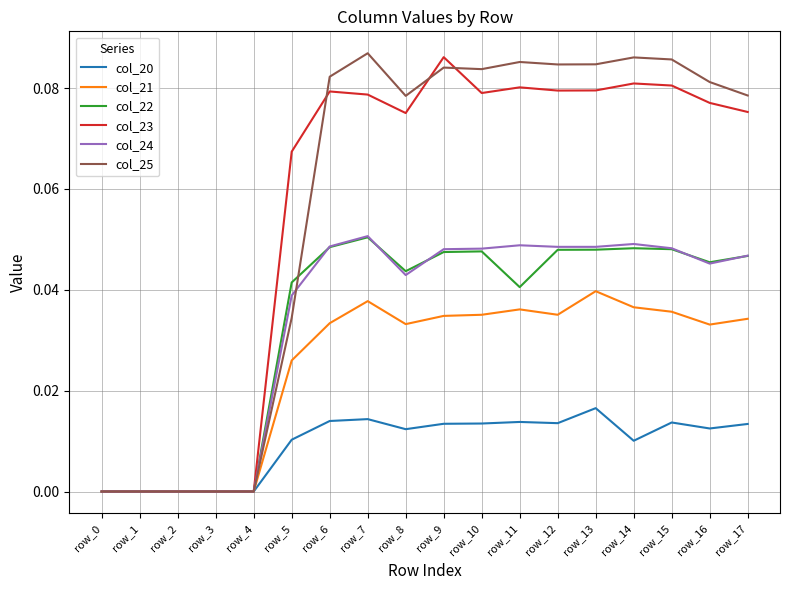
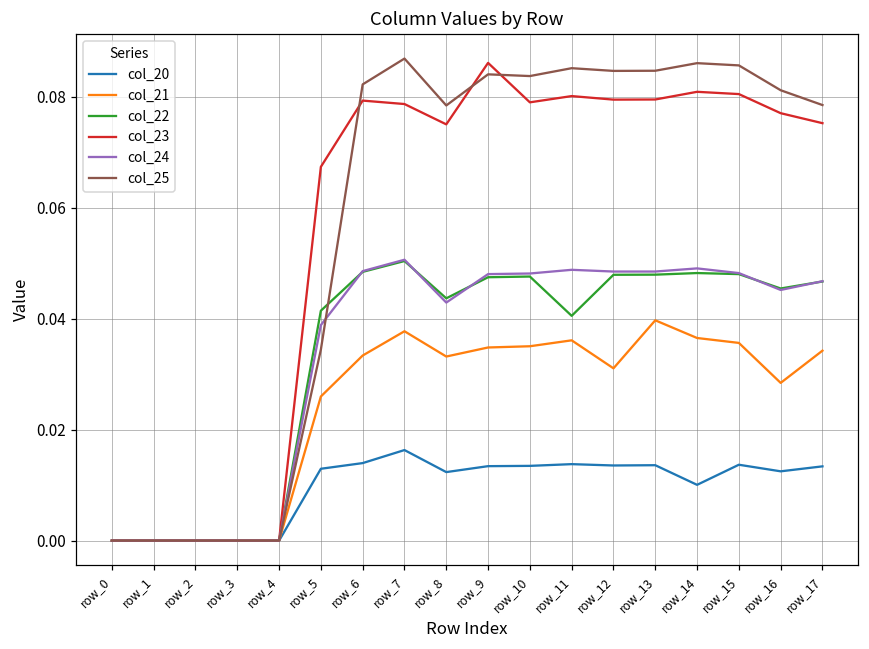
col_20, row_5: 0.010 -> 0.013
col_20, row_7: 0.014 -> 0.016
col_21, row_12: 0.035 -> 0.031
col_20, row_13: 0.017 -> 0.014
col_21, row_16: 0.033 -> 0.028
